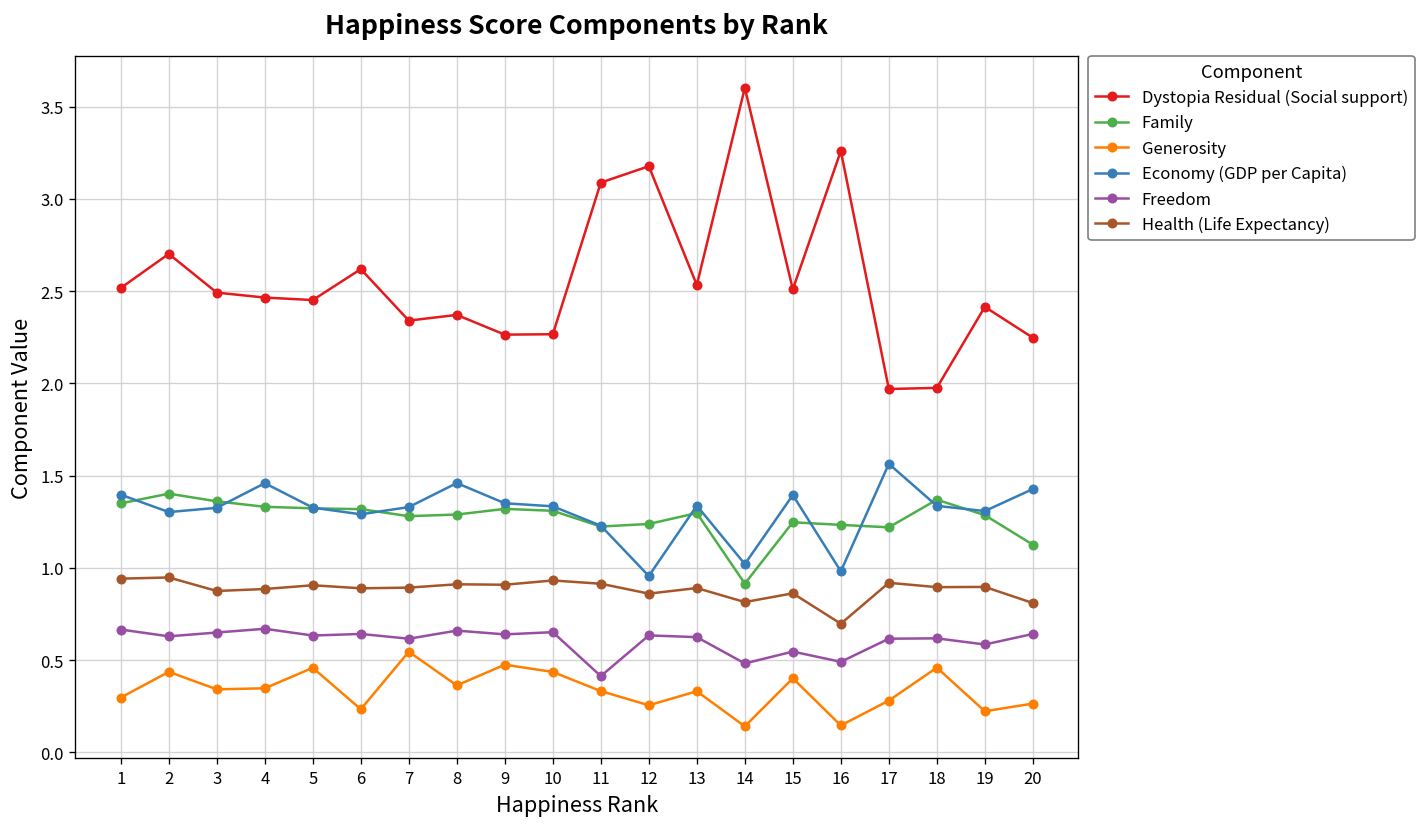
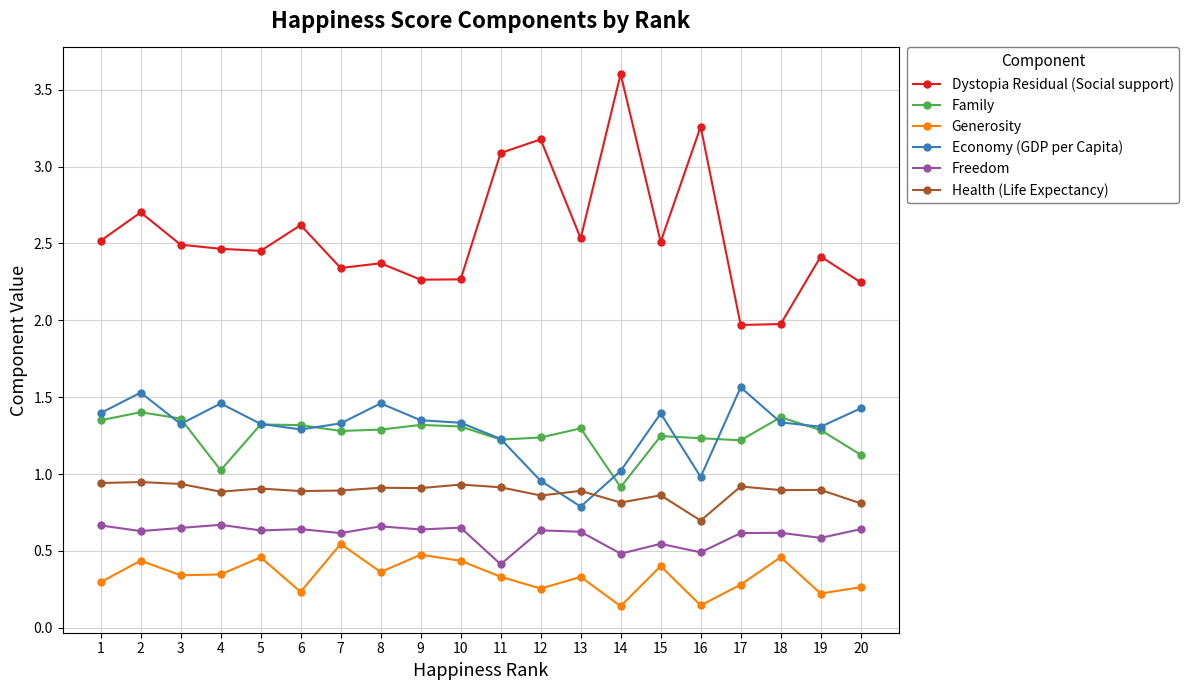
Economy (GDP per Capita), 2: 1.30 -> 1.53
Health (Life Expectancy), 3: 0.87 -> 0.94
Family, 4: 1.33 -> 1.02
Economy (GDP per Capita), 13: 1.34 -> 0.79
